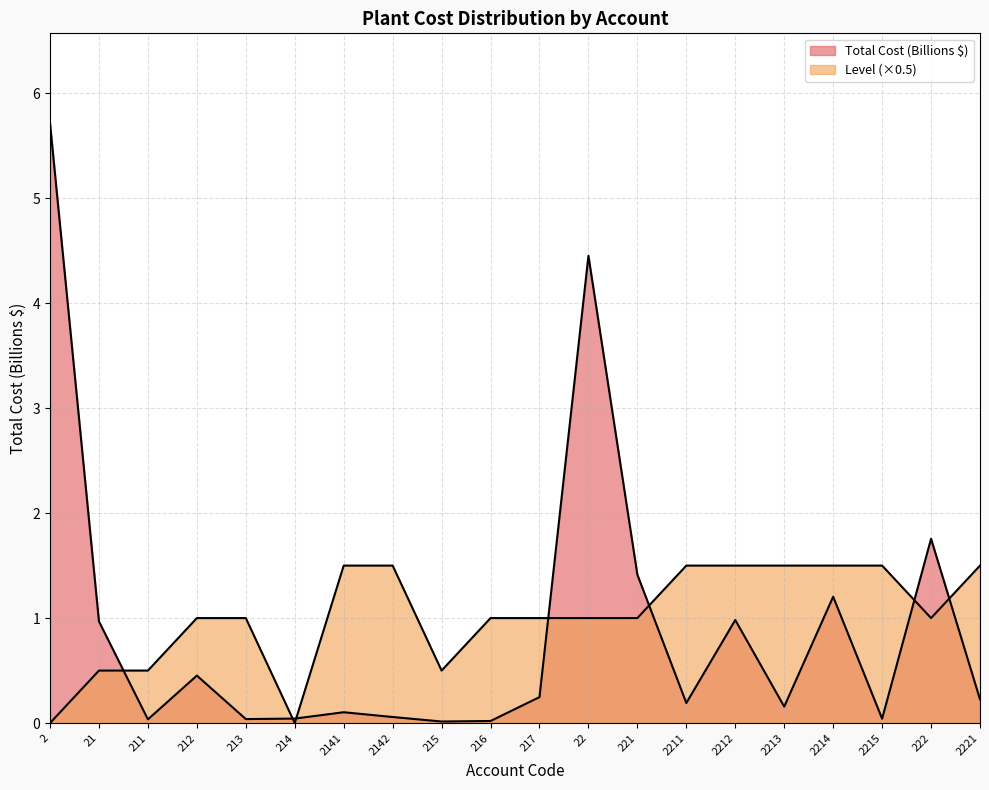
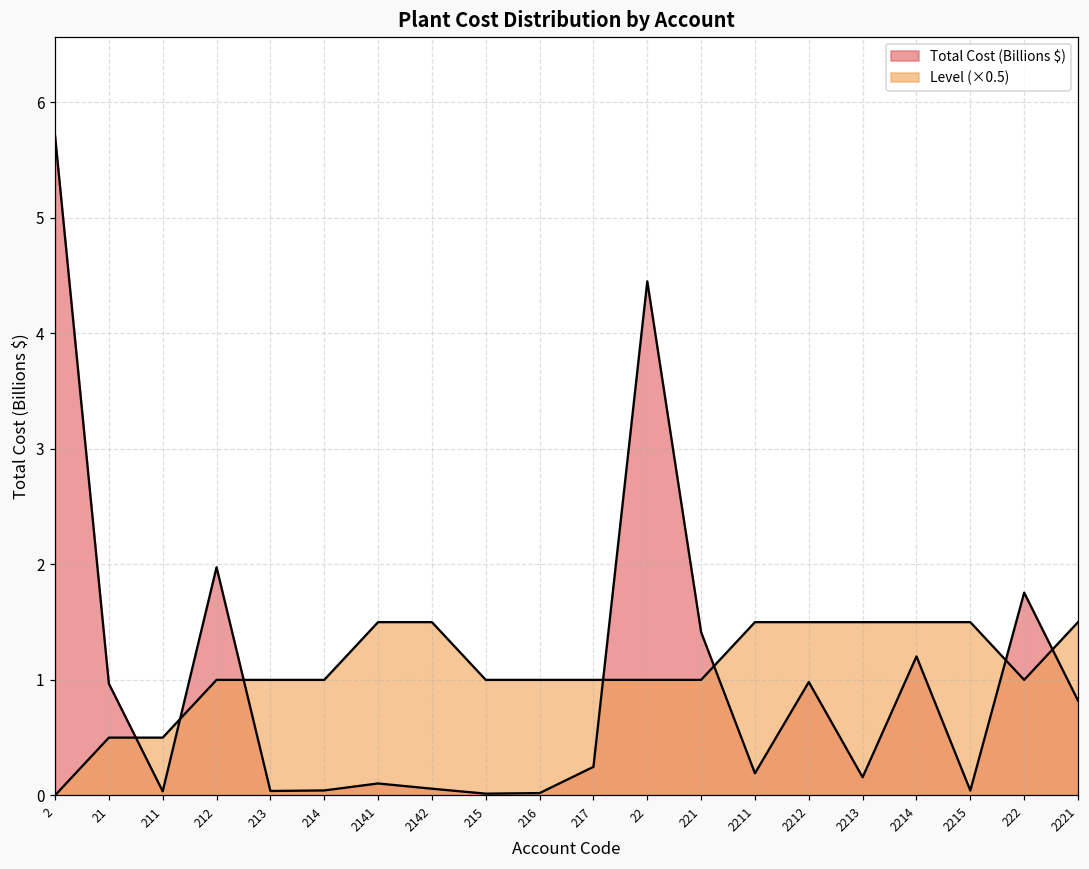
Total Cost (Billions $), 212: 0.45 -> 1.98
Level (×0.5), 214: 0.00 -> 1.00
Level (×0.5), 215: 0.50 -> 1.00
Total Cost (Billions $), 2221: 0.23 -> 0.82
